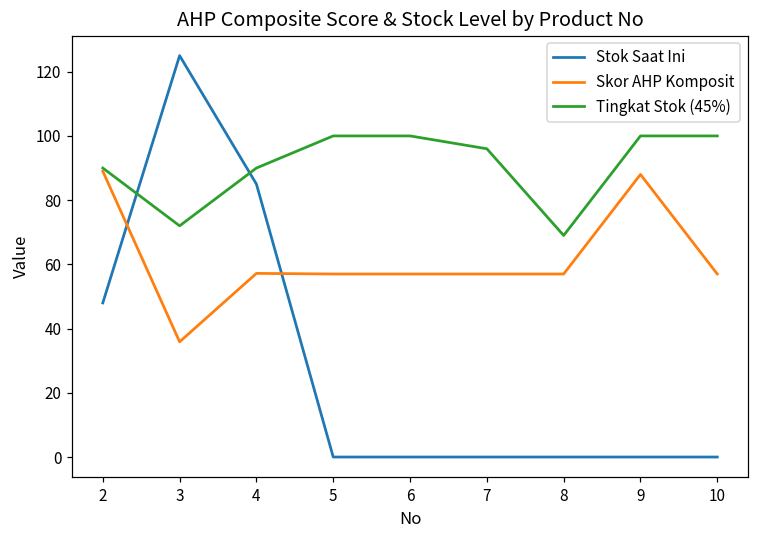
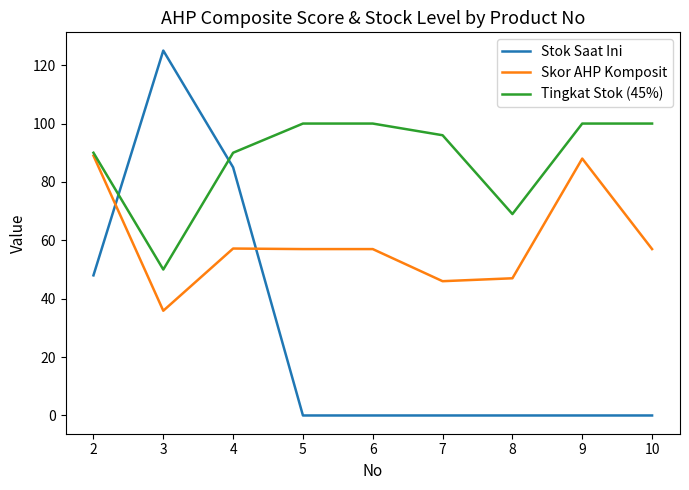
Tingkat Stok (45%), 3: 72 -> 50
Skor AHP Komposit, 7: 57 -> 46
Skor AHP Komposit, 8: 57 -> 47
